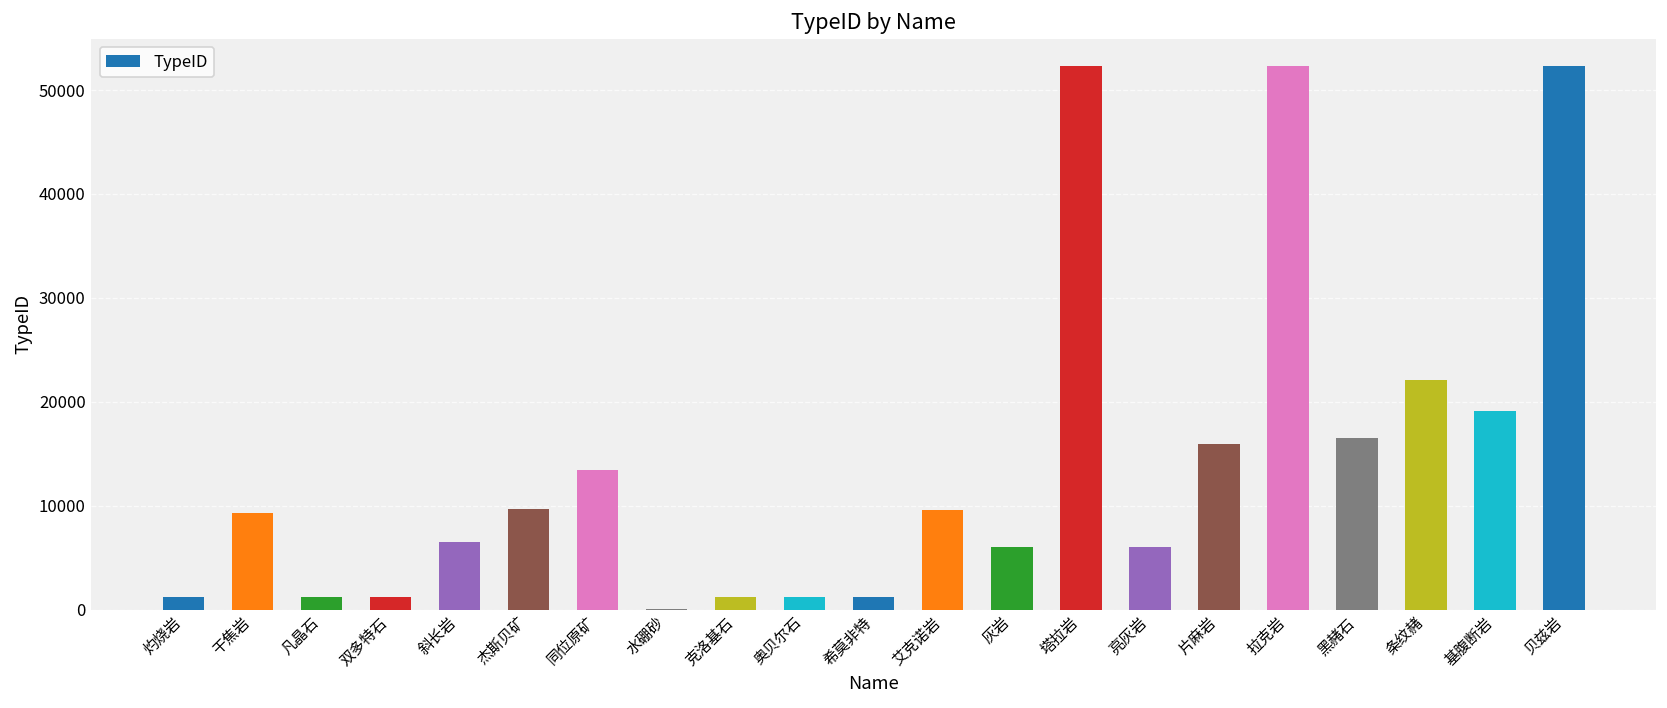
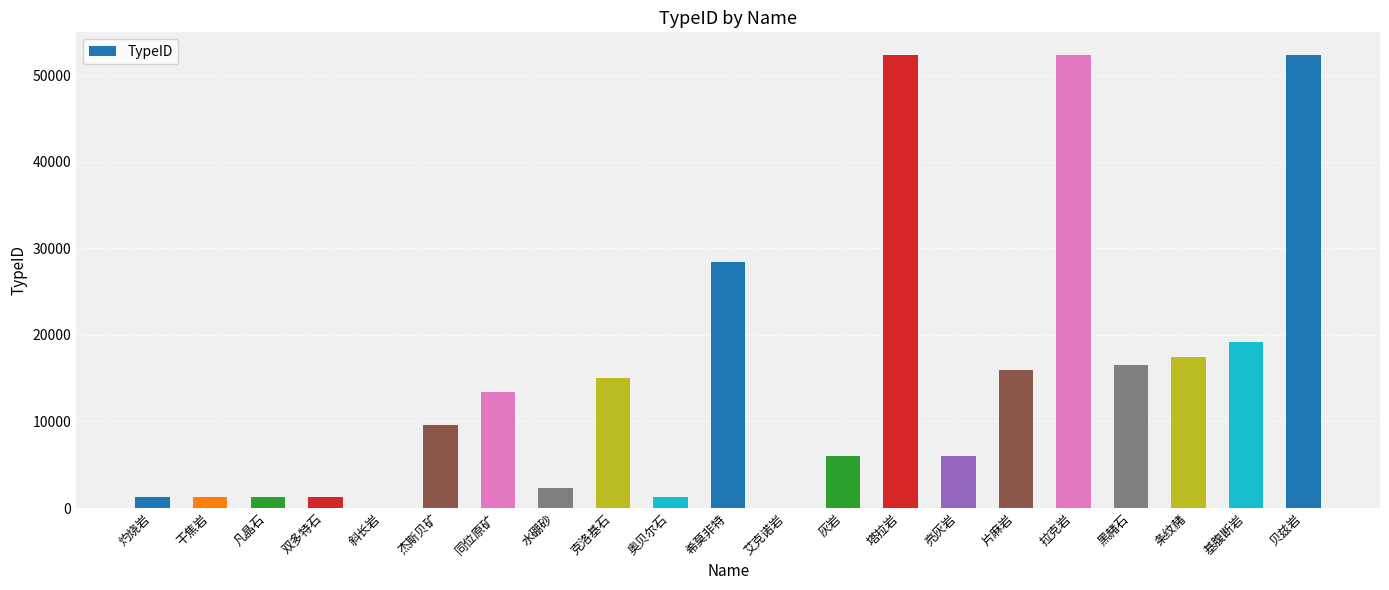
干焦岩: 9000 -> 1000
斜长岩: 7000 -> 0
水硼砂: 0 -> 2000
克洛基石: 1000 -> 15000
希莫非特: 1000 -> 28000
艾克诺岩: 10000 -> 0
条纹赭: 22000 -> 17000
